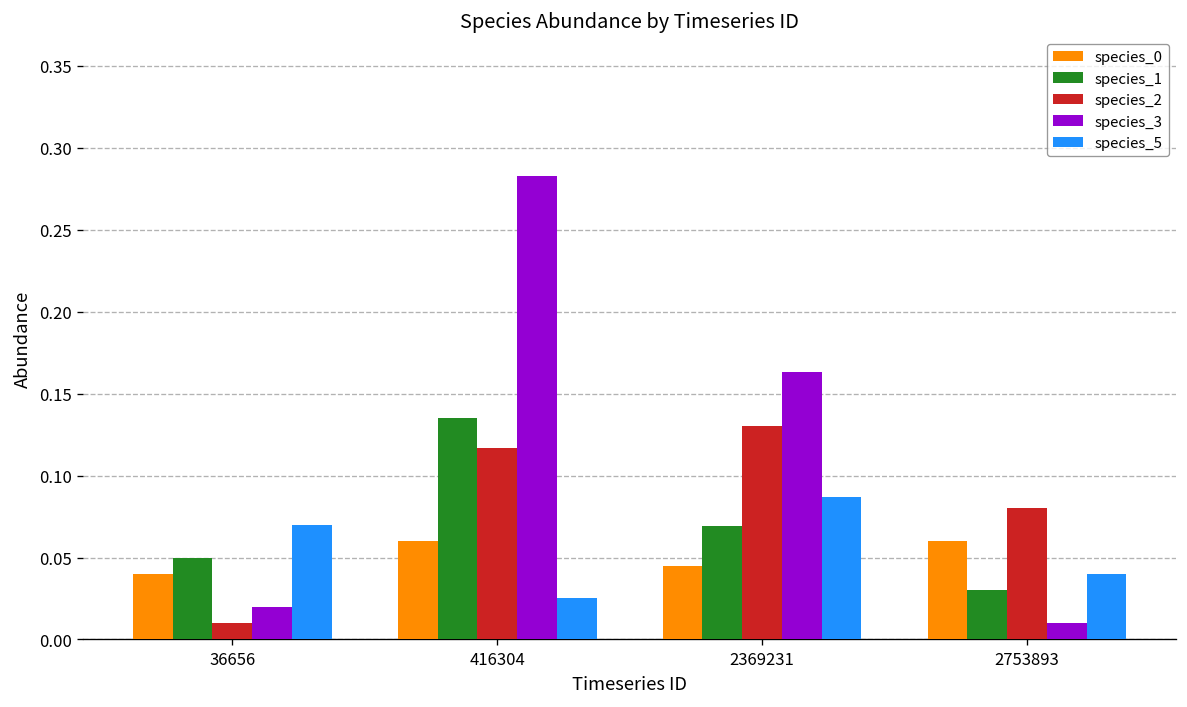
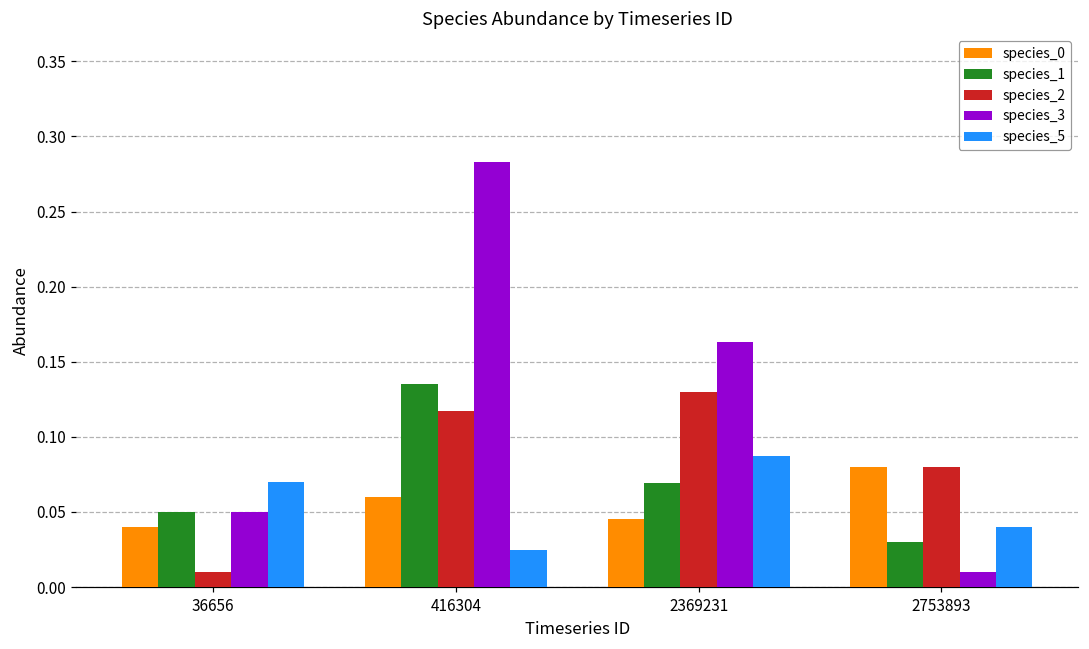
species_3, 36656: 0.02 -> 0.05
species_0, 2753893: 0.06 -> 0.08
